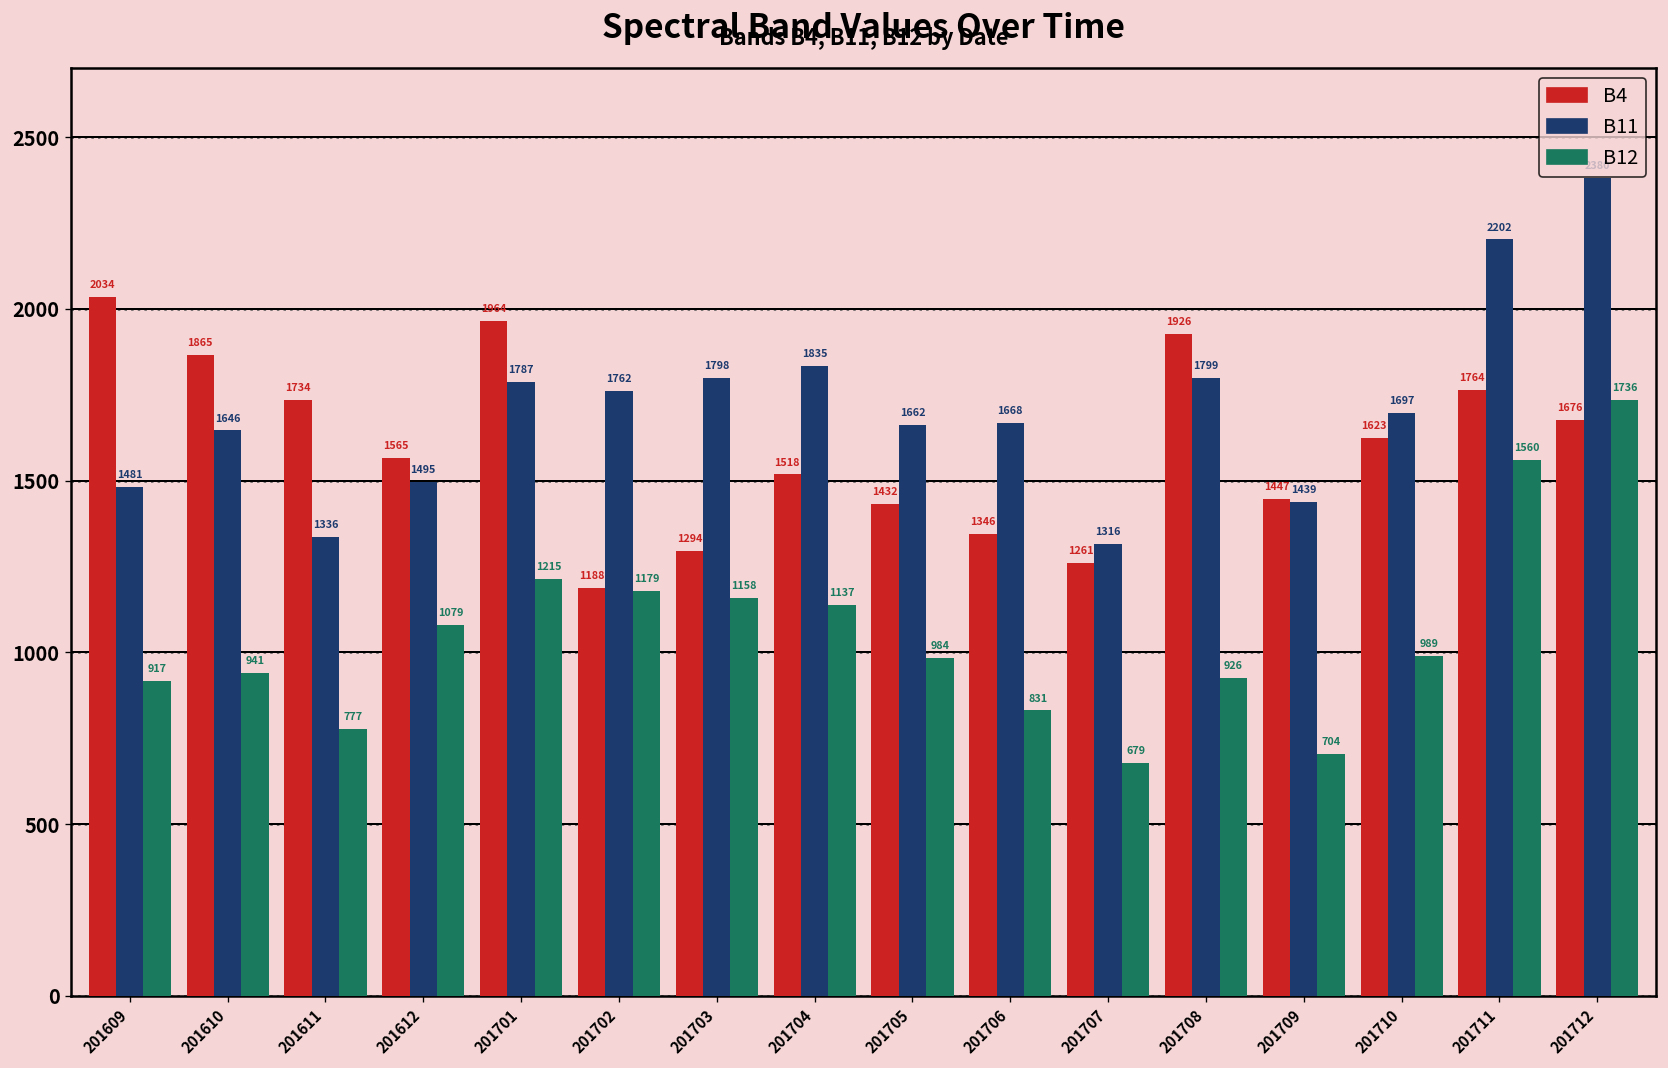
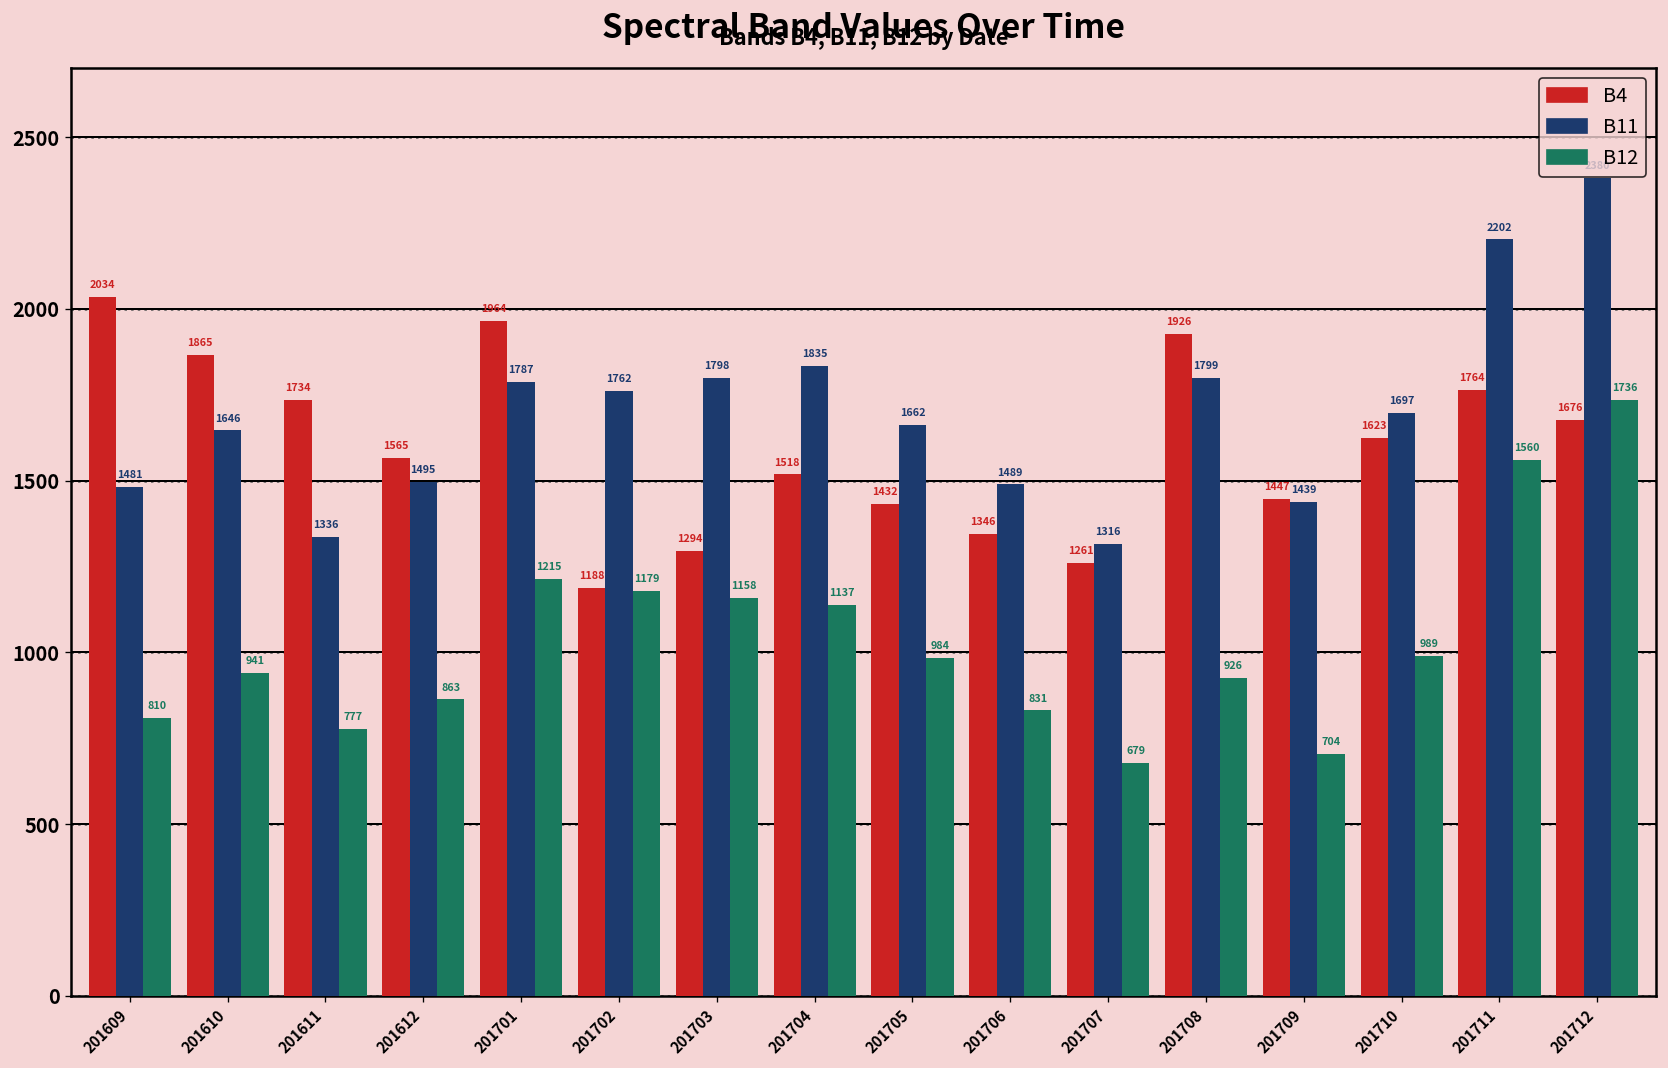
B12, 201609: 917 -> 810
B12, 201612: 1079 -> 863
B11, 201706: 1668 -> 1489
